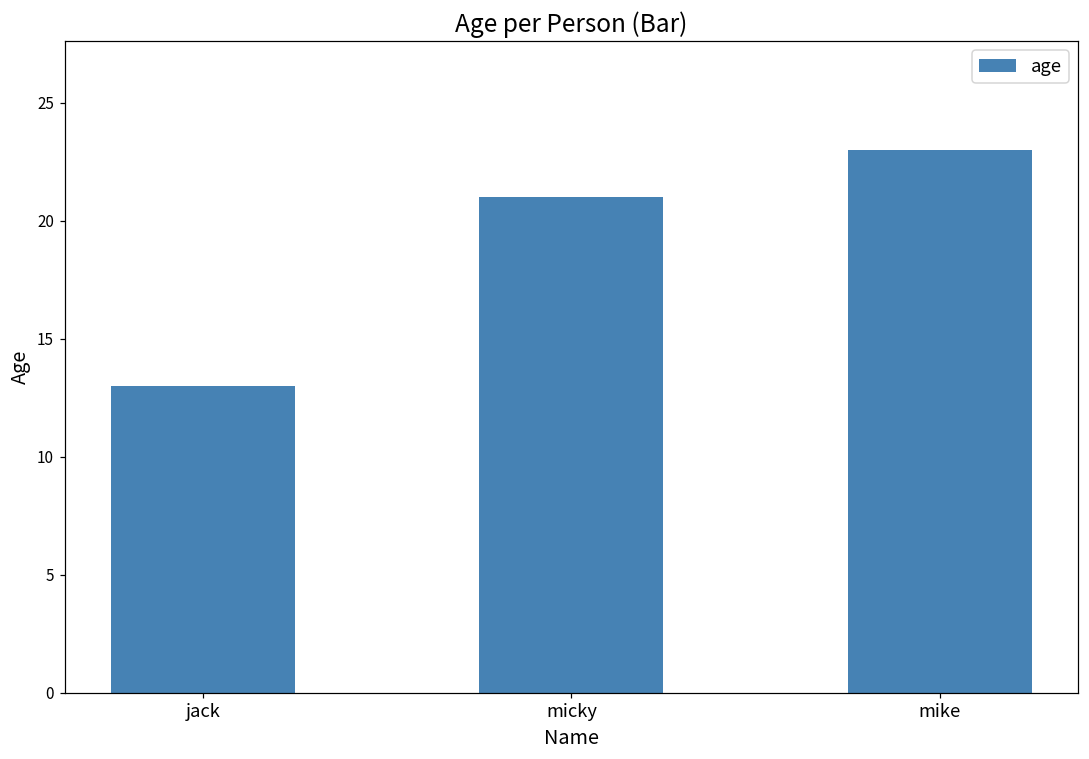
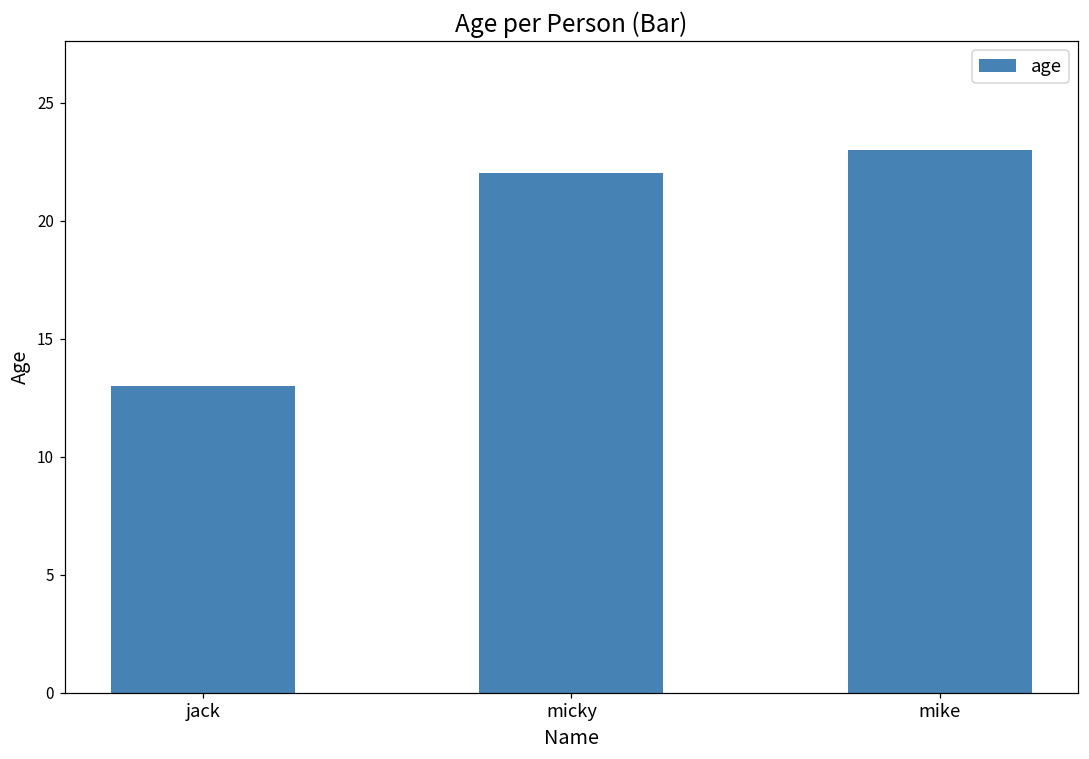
micky: 21 -> 22
